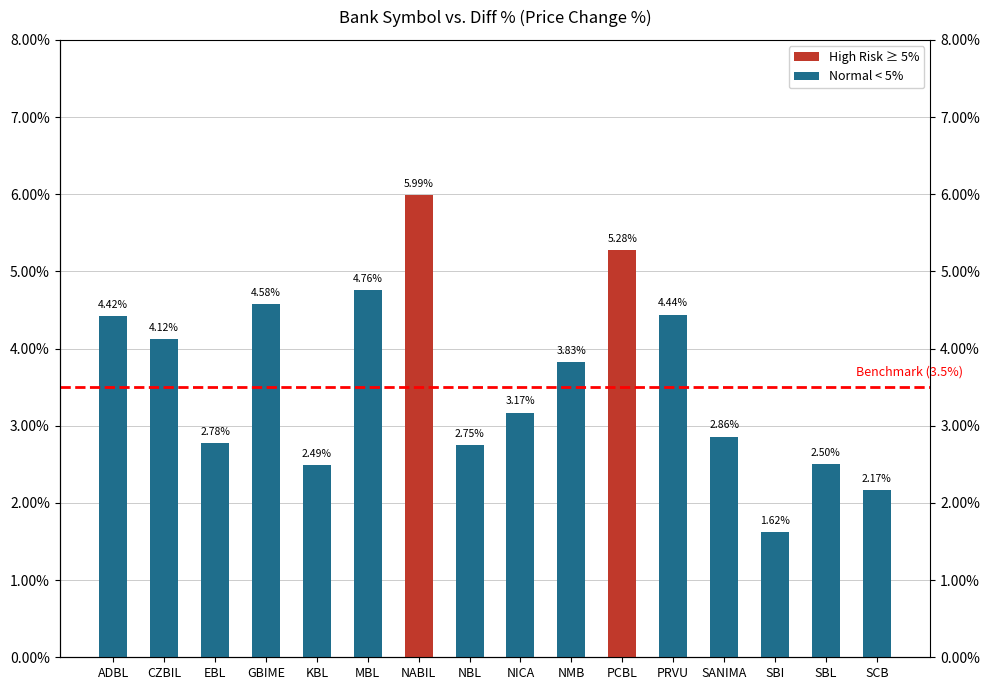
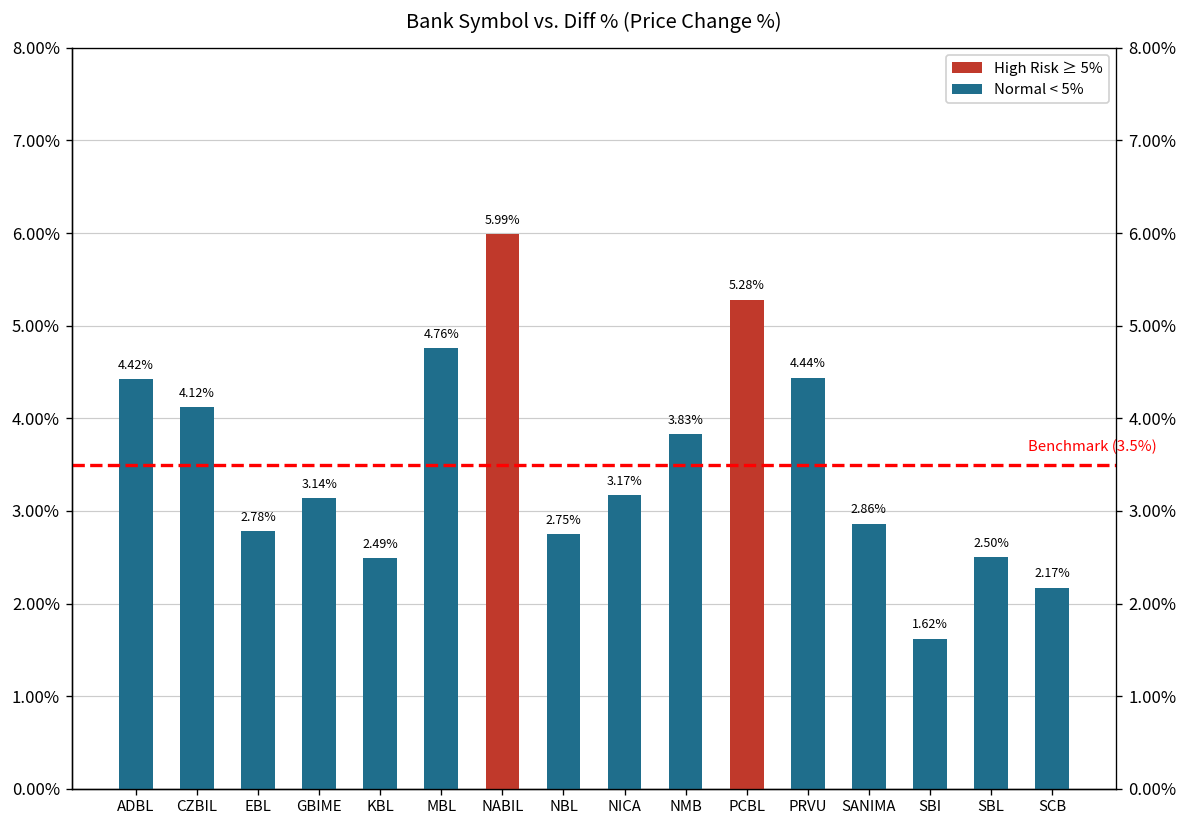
GBIME: 4.58% -> 3.14%
